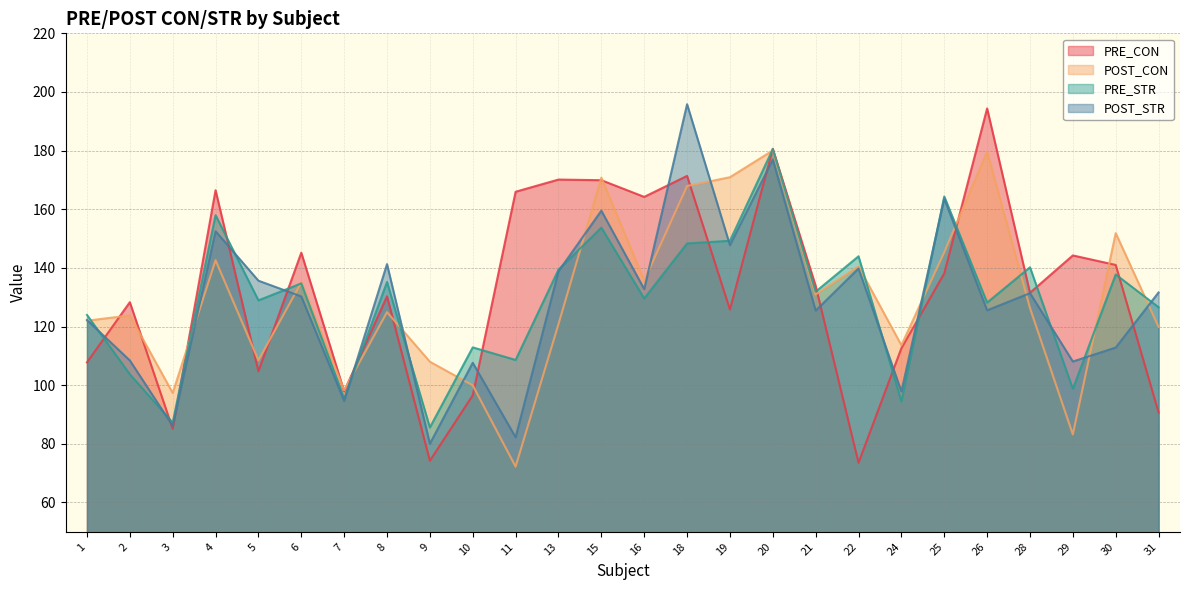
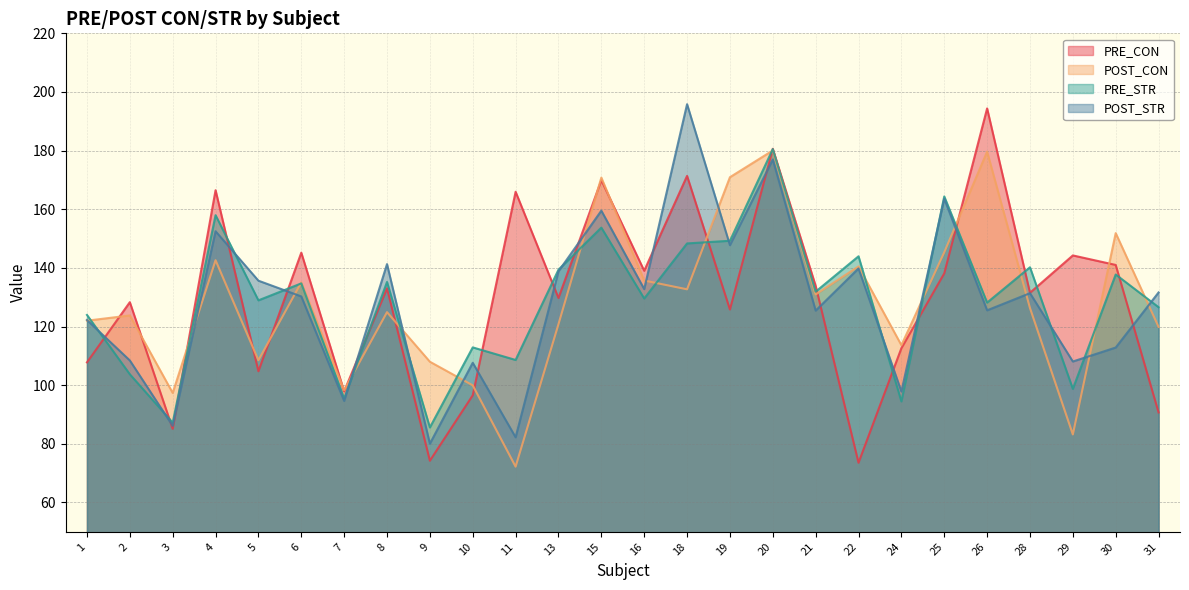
PRE_CON, 8: 130 -> 133
PRE_CON, 13: 170 -> 130
PRE_CON, 16: 164 -> 139
POST_CON, 18: 168 -> 133
